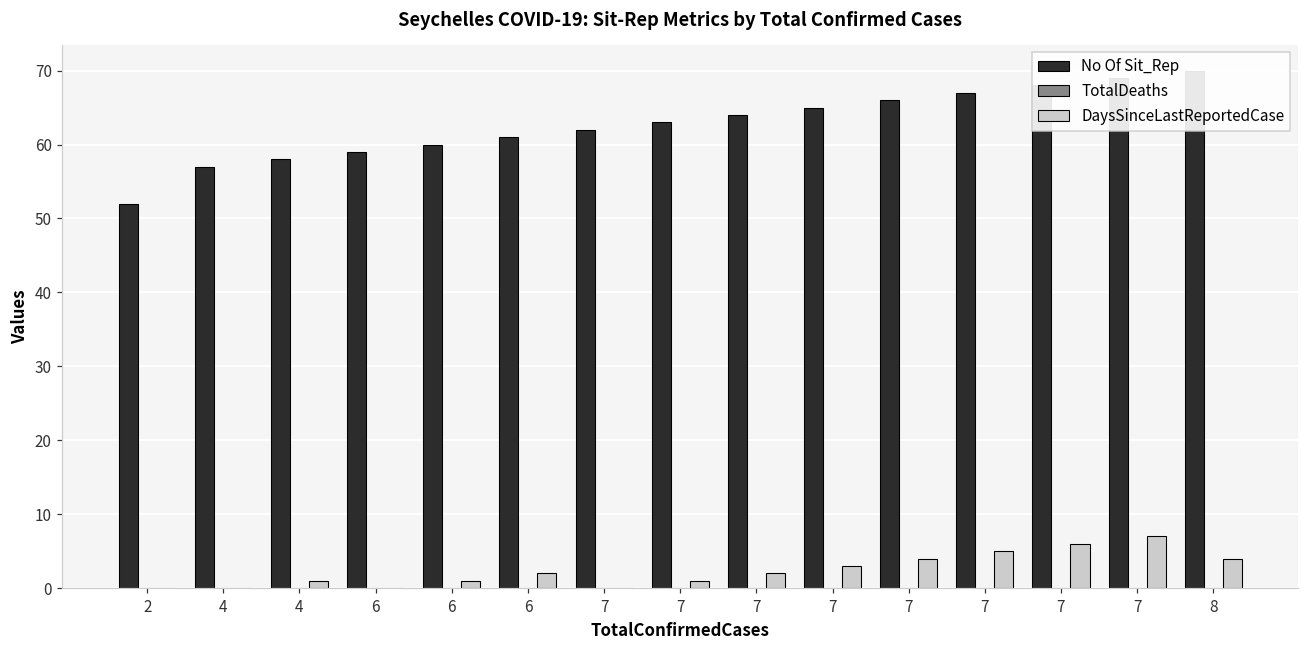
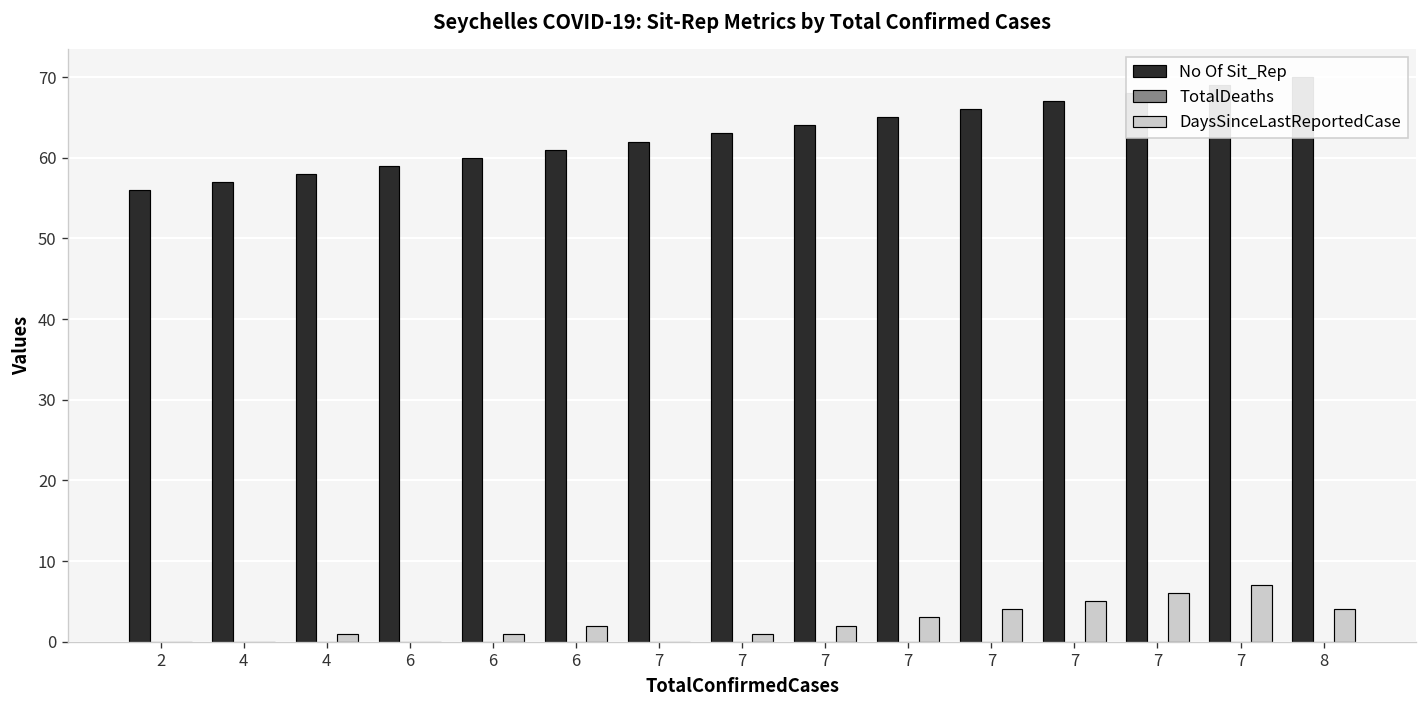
No Of Sit_Rep, 2: 52 -> 56
